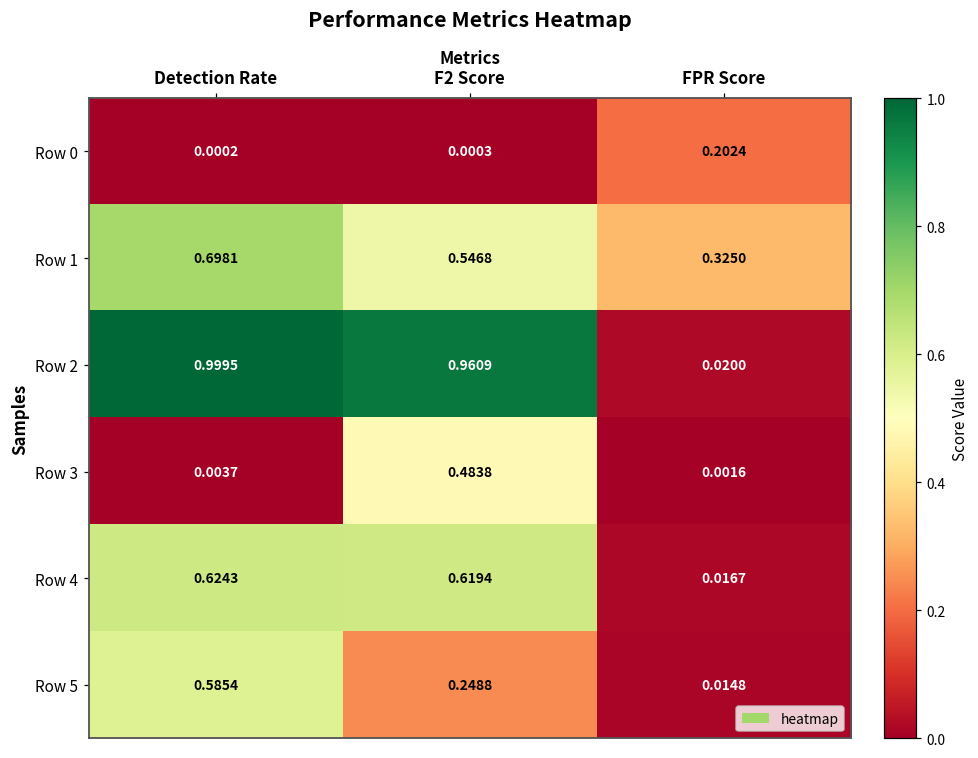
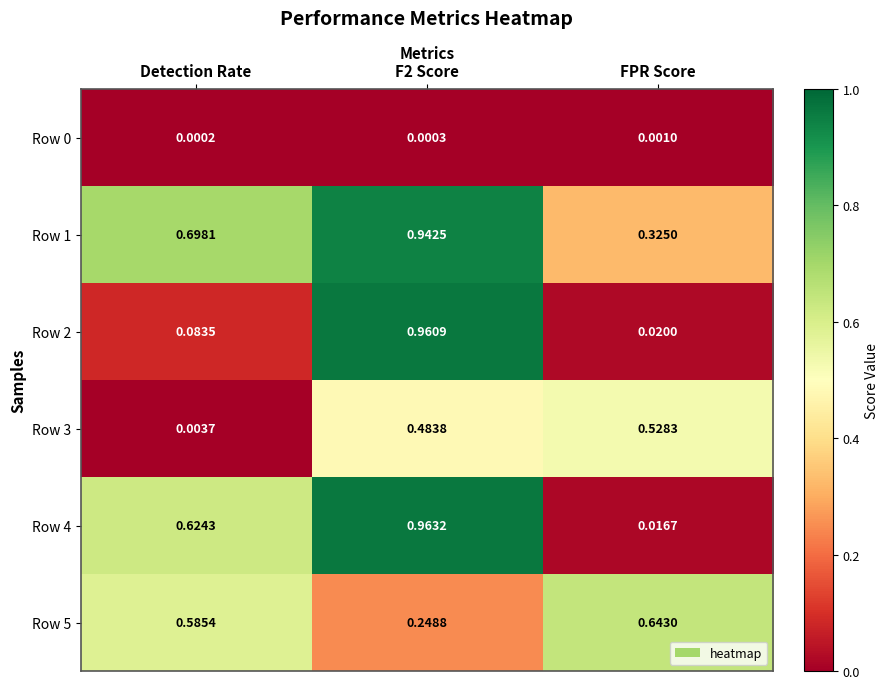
Row 0, FPR Score: 0.2024 -> 0.0010
Row 1, F2 Score: 0.5468 -> 0.9425
Row 2, Detection Rate: 0.9995 -> 0.0835
Row 3, FPR Score: 0.0016 -> 0.5283
Row 4, F2 Score: 0.6194 -> 0.9632
Row 5, FPR Score: 0.0148 -> 0.6430
